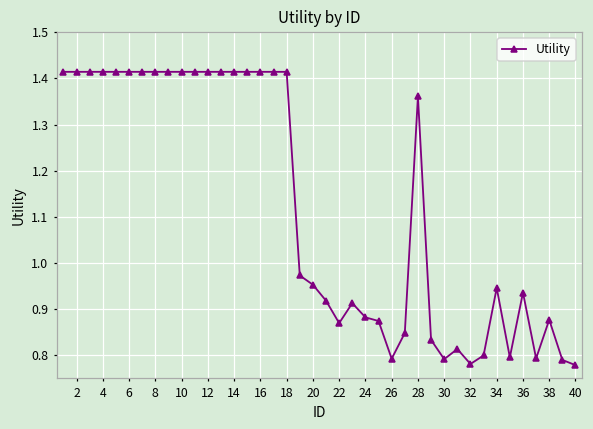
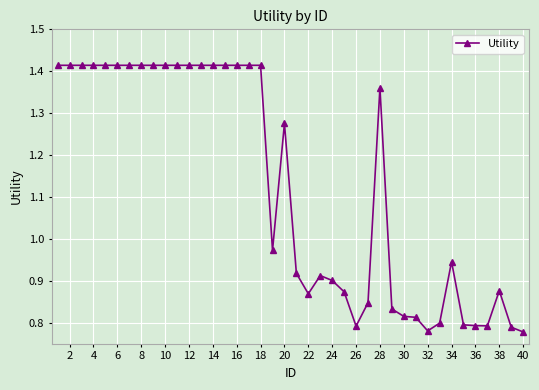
20: 0.95 -> 1.28
24: 0.88 -> 0.90
30: 0.79 -> 0.82
36: 0.94 -> 0.79
